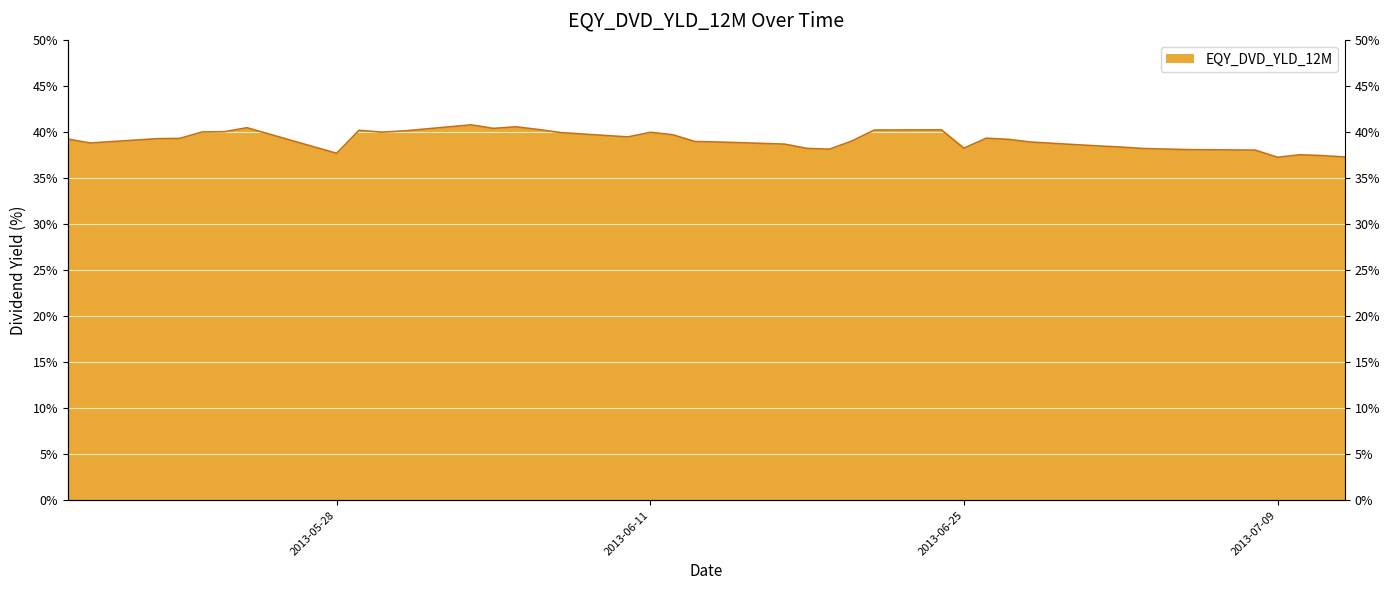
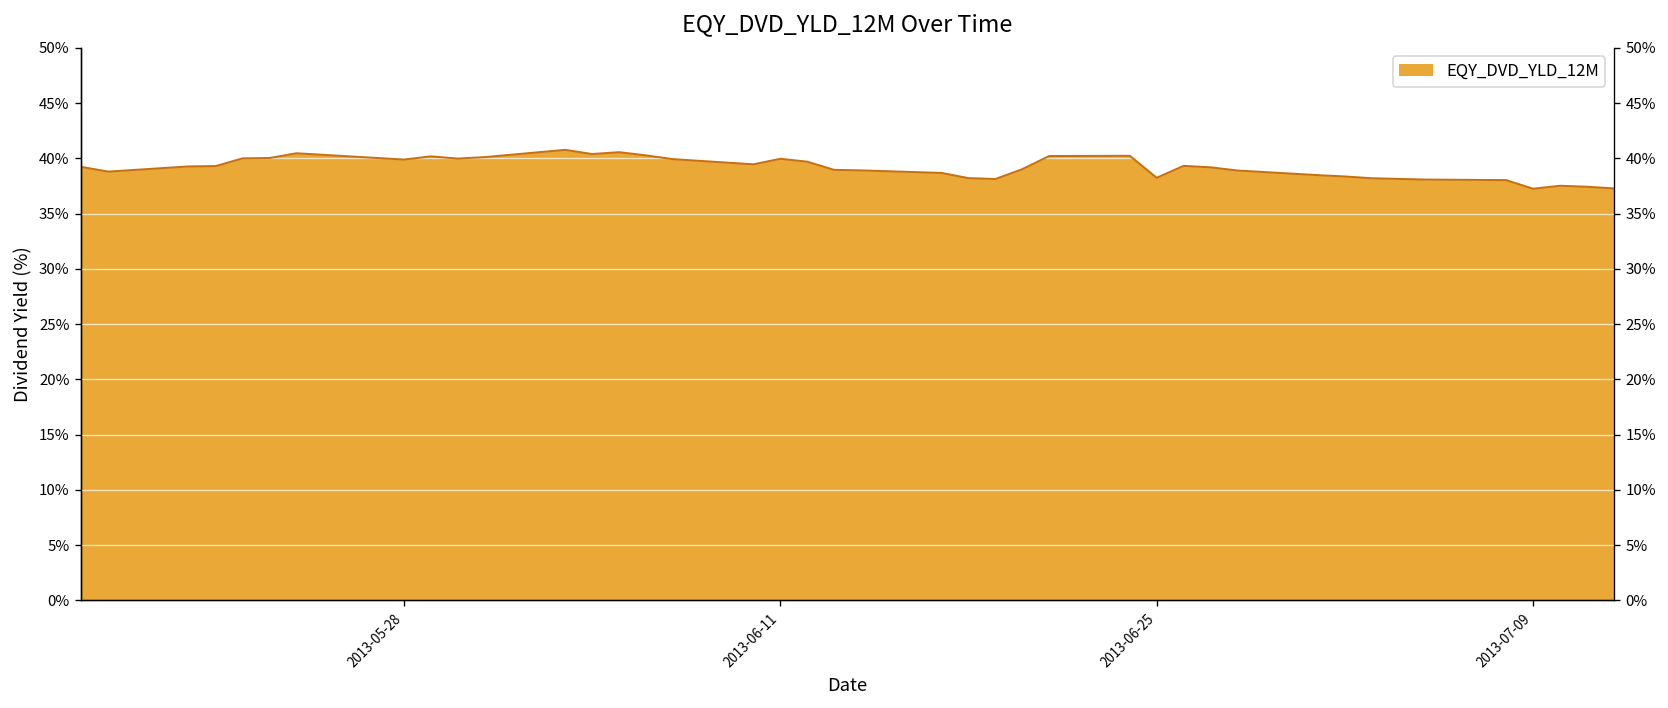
2013-05-28: 38% -> 40%
